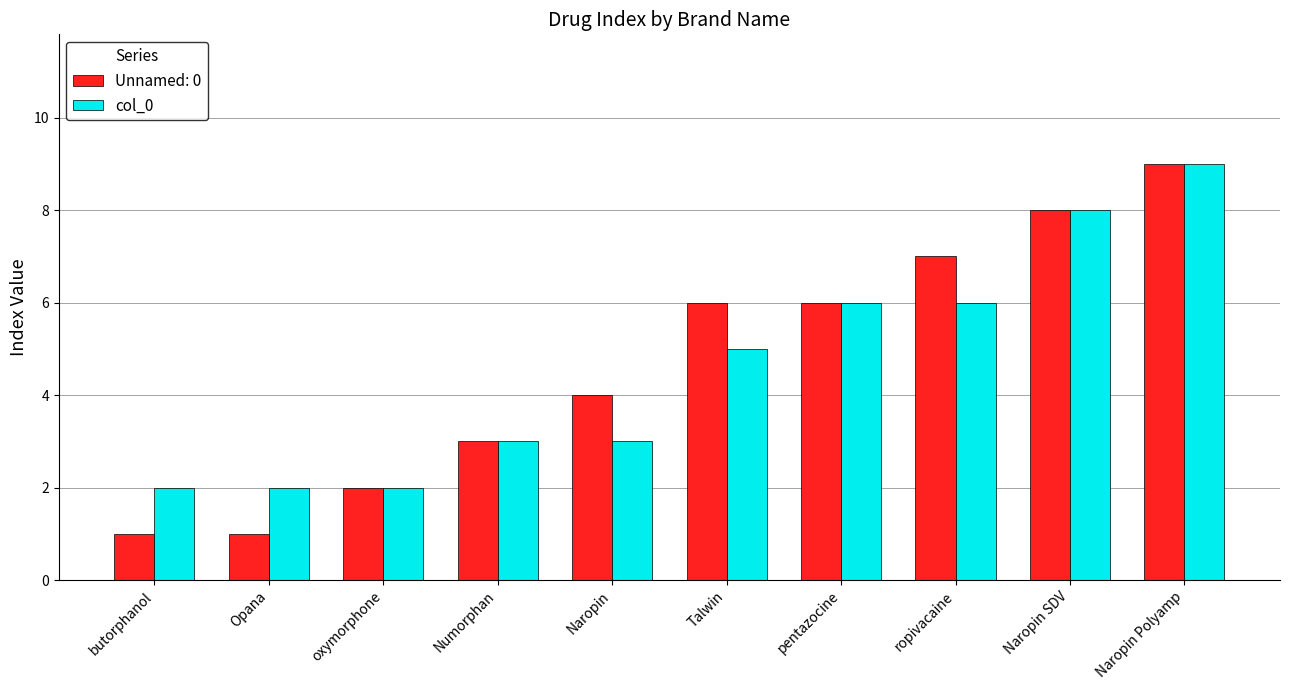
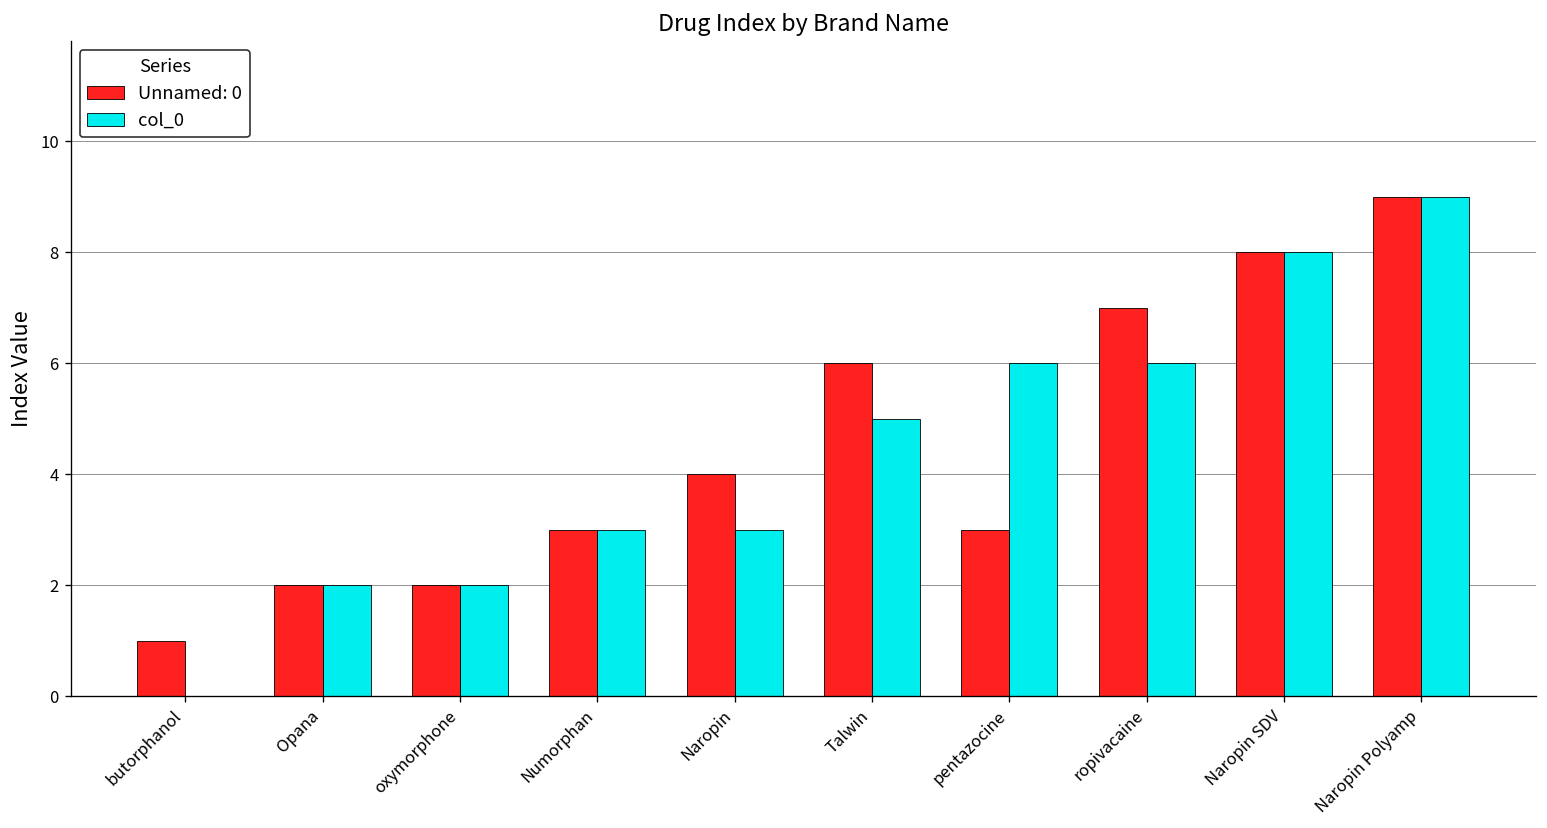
col_0, butorphanol: 2 -> 0
Unnamed: 0, Opana: 1 -> 2
Unnamed: 0, pentazocine: 6 -> 3
